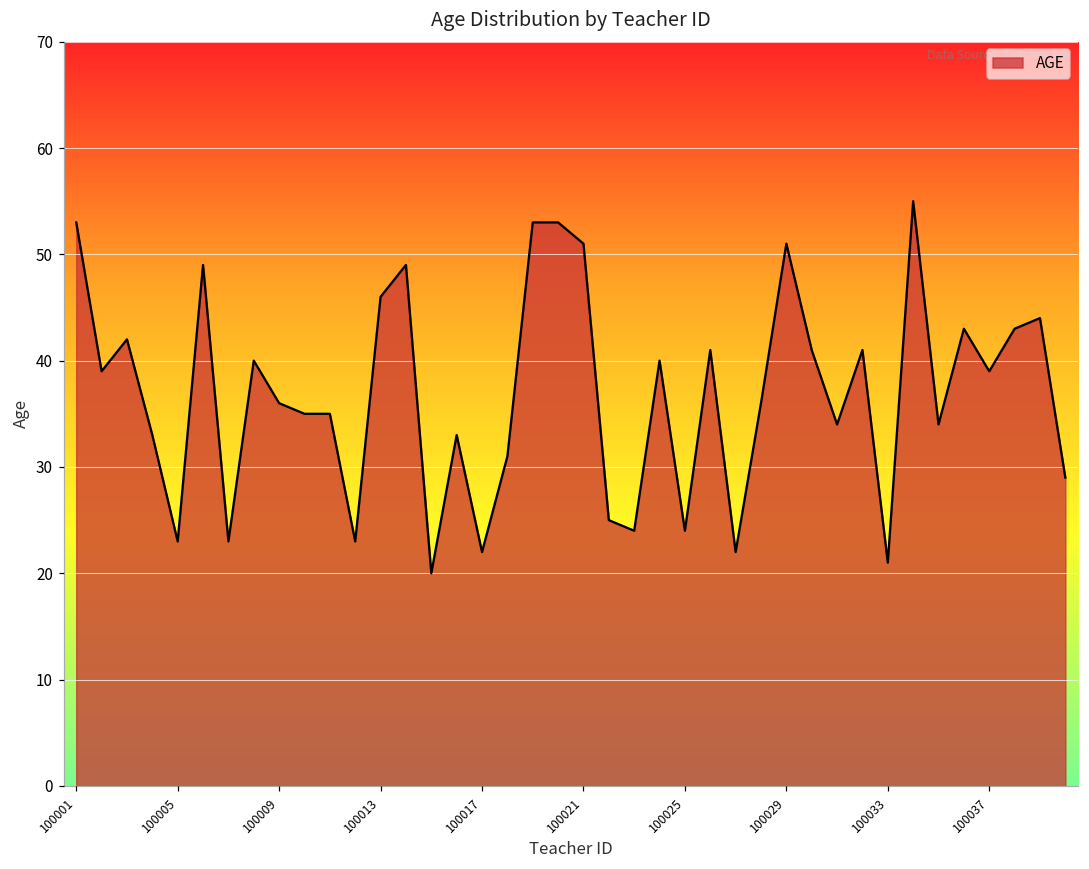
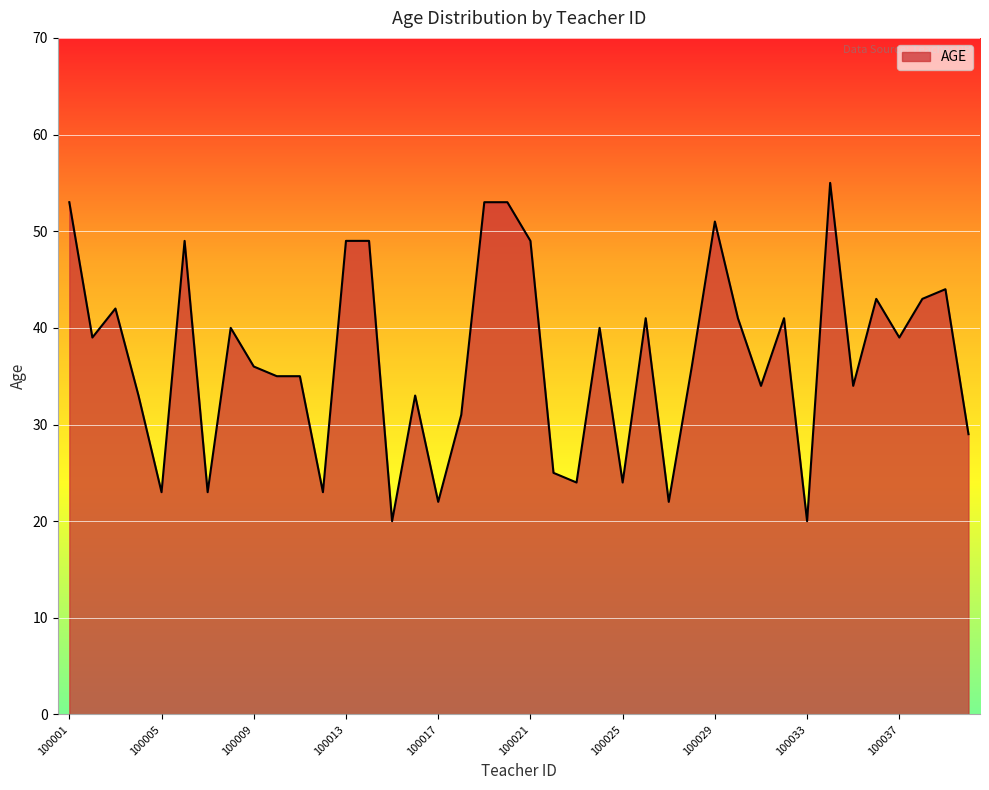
100013: 46 -> 49
100021: 51 -> 49
100033: 21 -> 20
